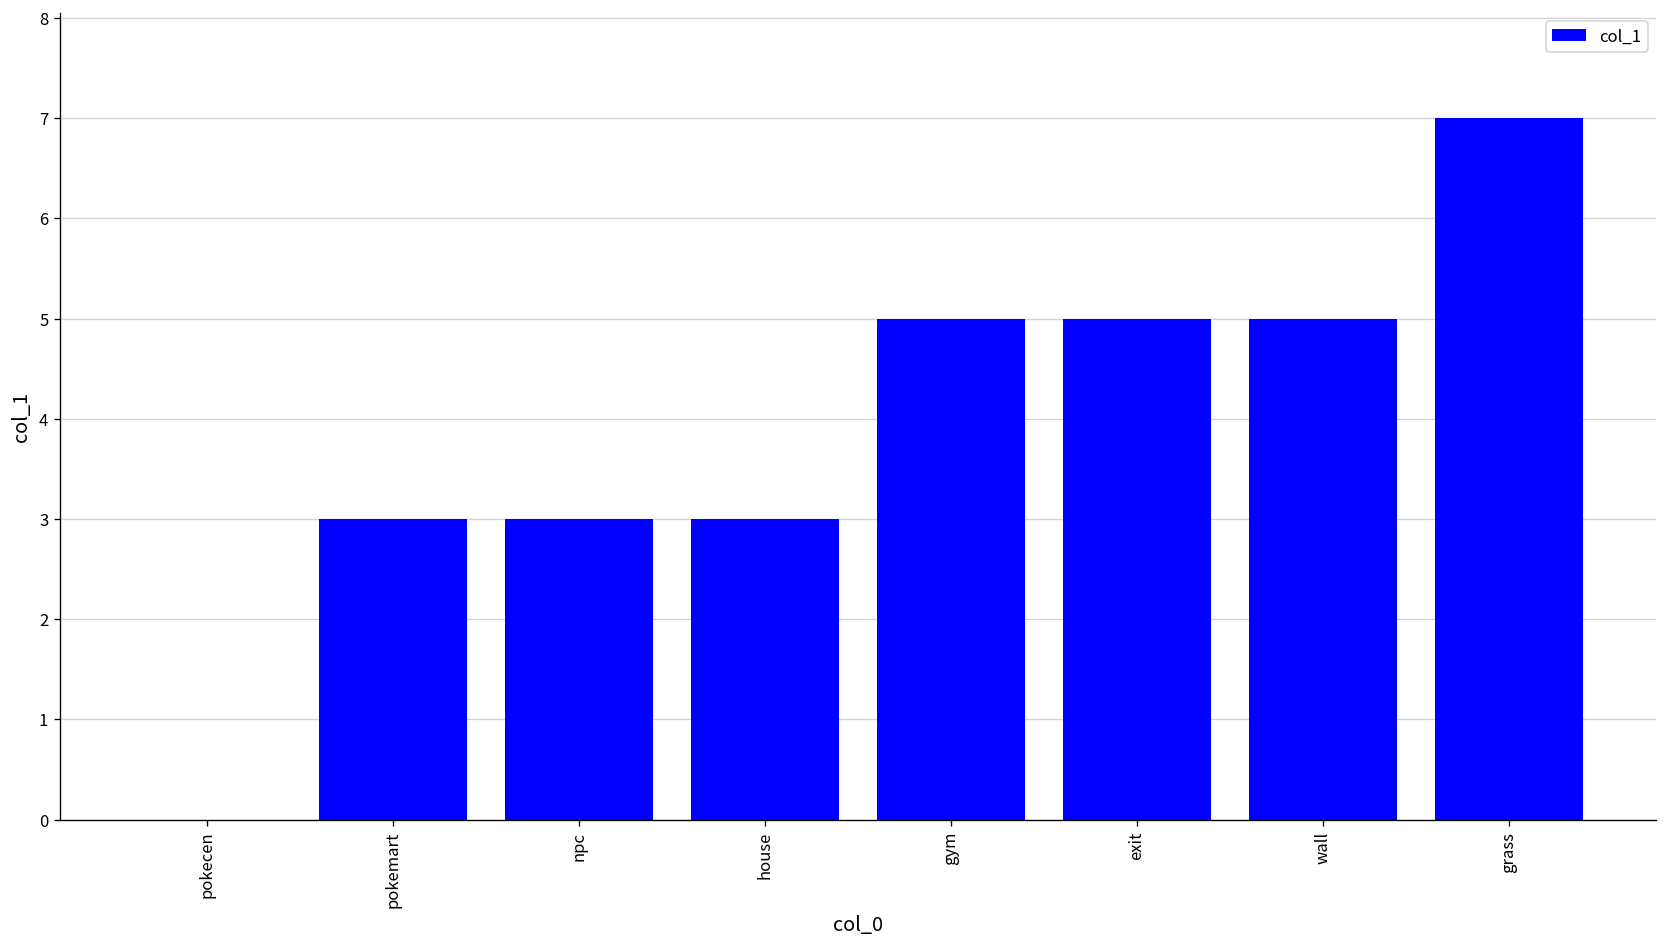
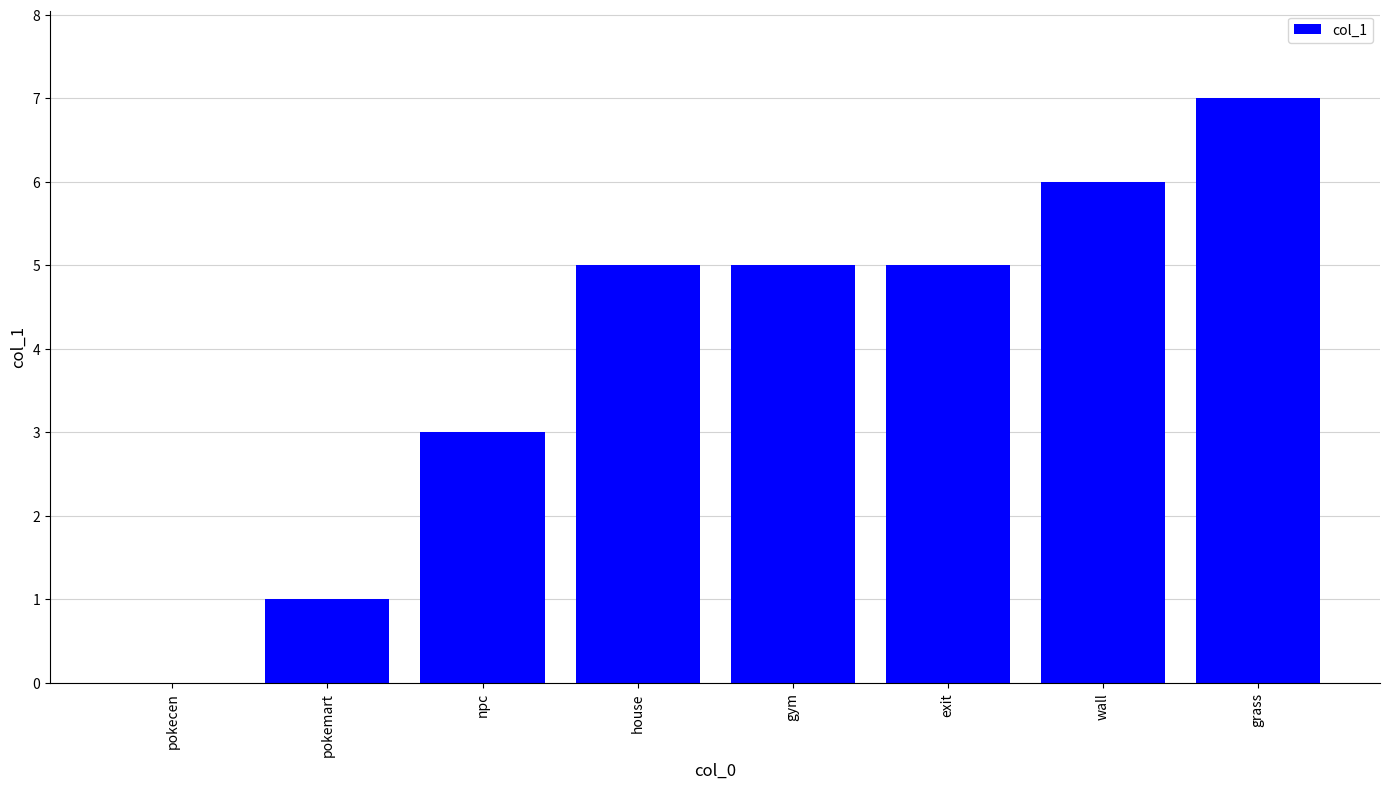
pokemart: 3 -> 1
house: 3 -> 5
wall: 5 -> 6
